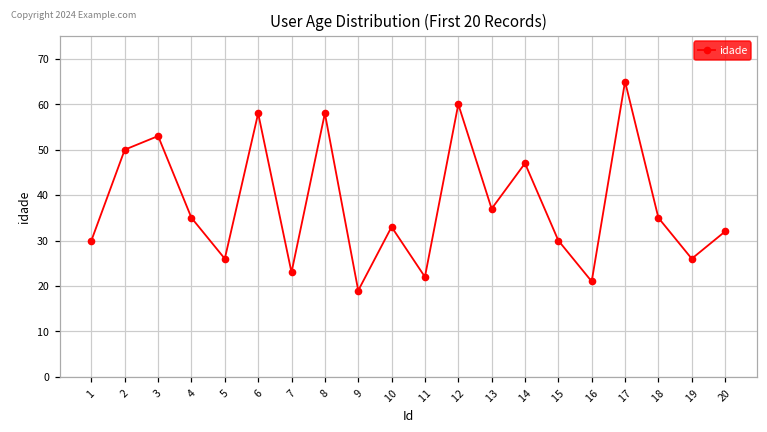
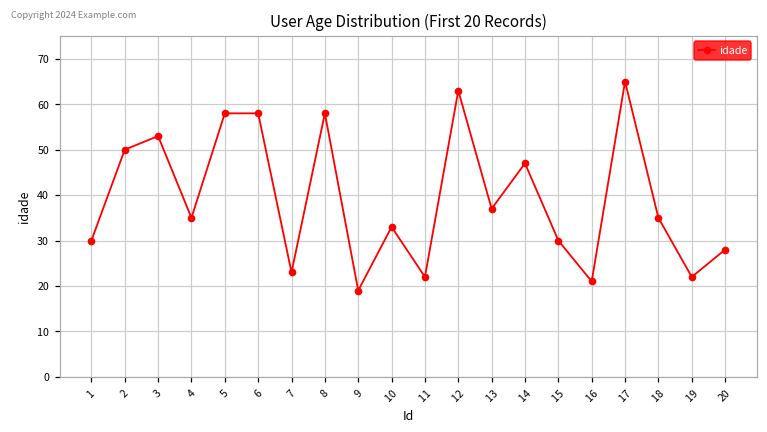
5: 26 -> 58
12: 60 -> 63
19: 26 -> 22
20: 32 -> 28
